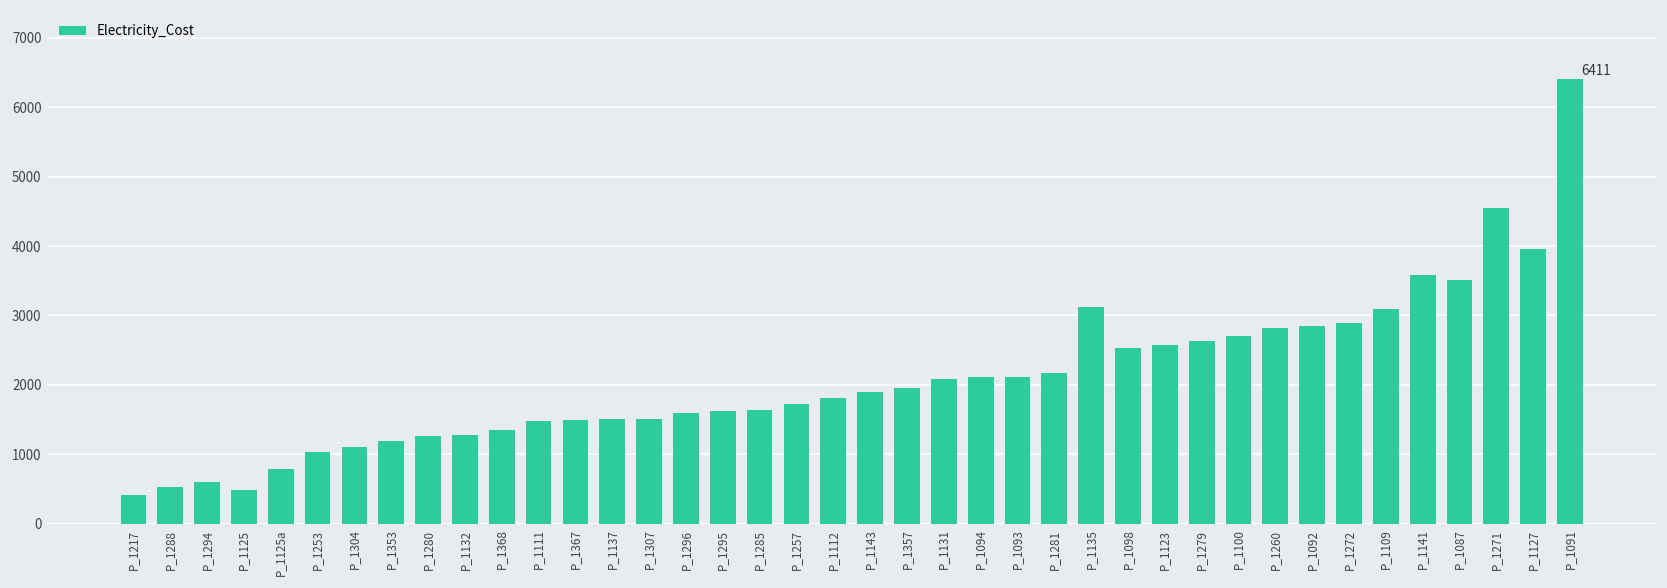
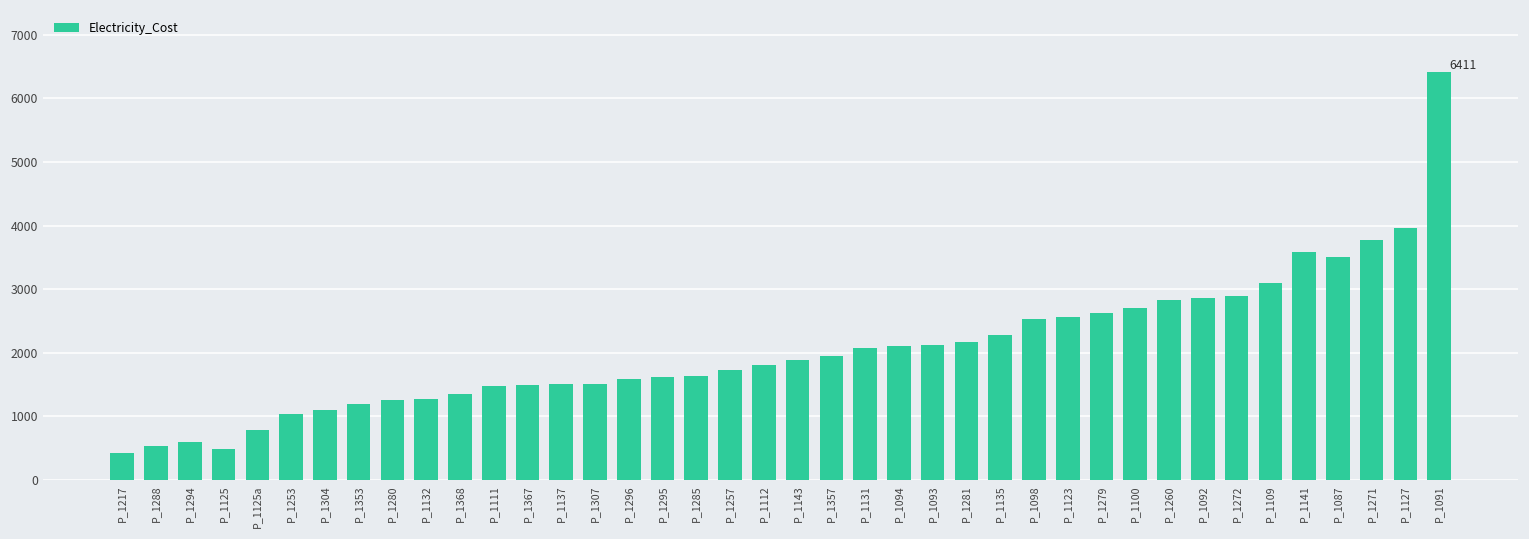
P_1135: 3100 -> 2300
P_1271: 4600 -> 3800
